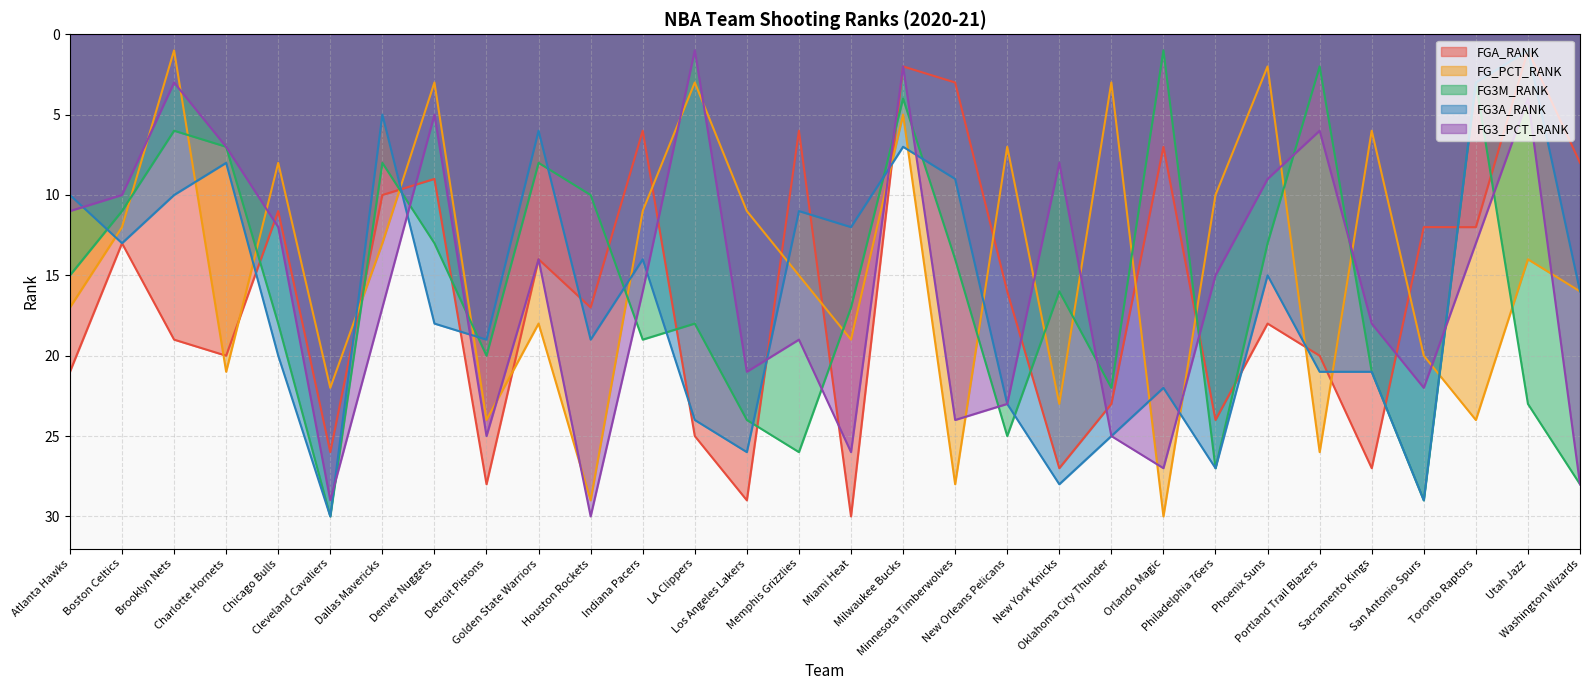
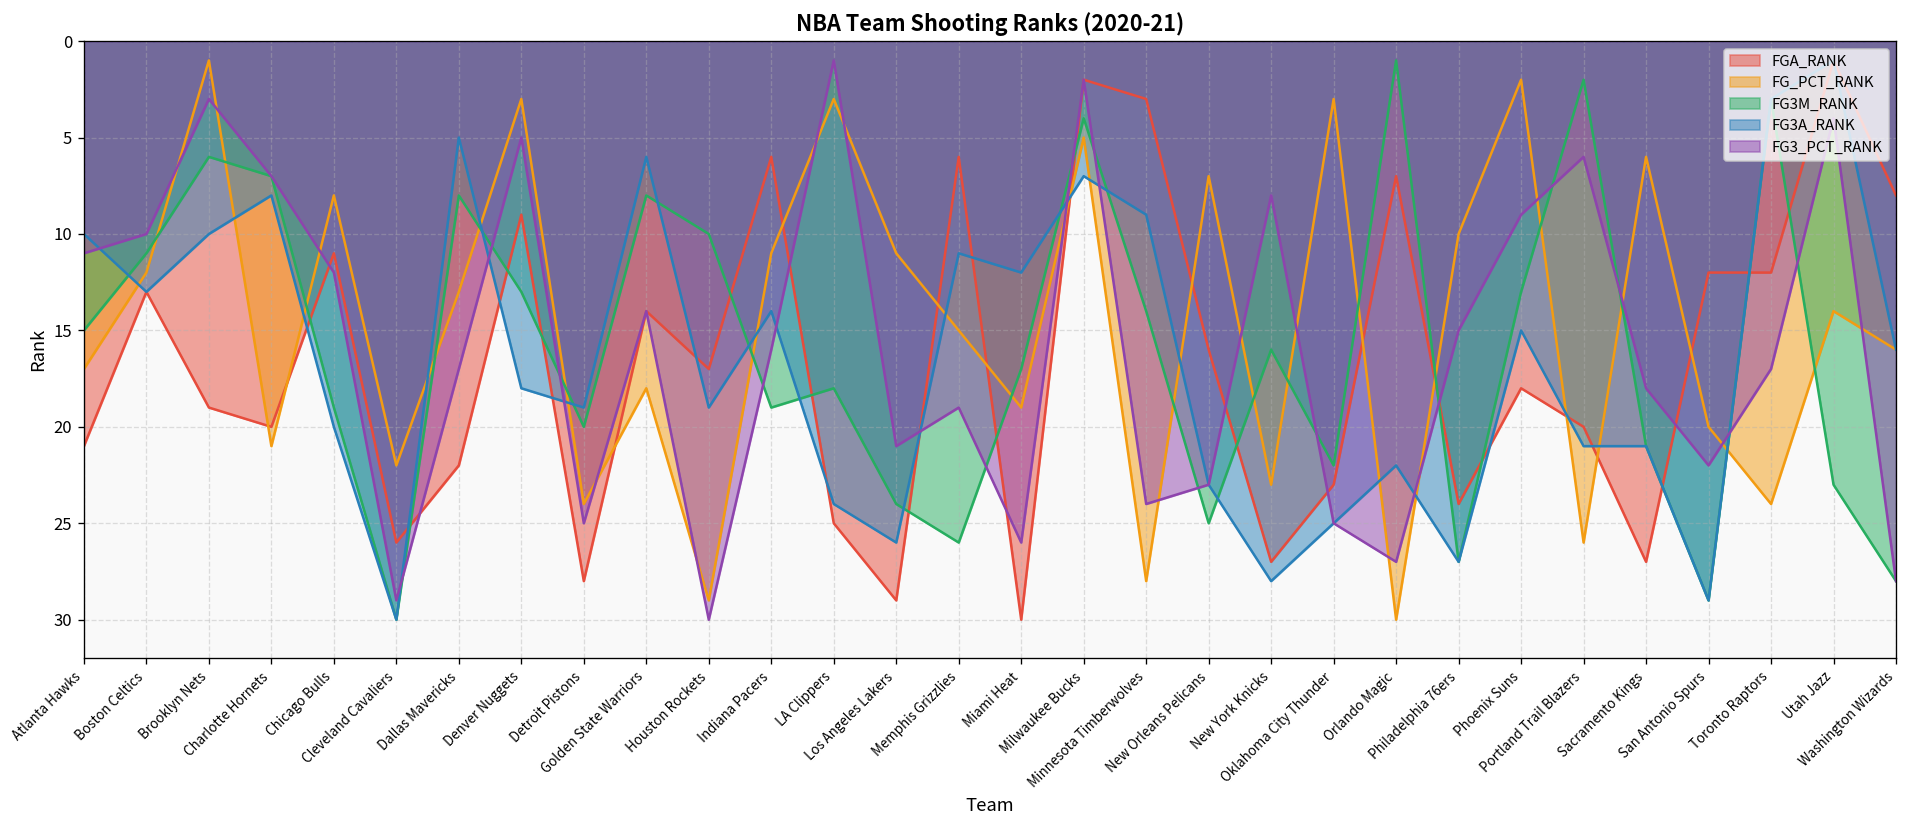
FG3M_RANK, Chicago Bulls: 18 -> 19
FGA_RANK, Dallas Mavericks: 10 -> 22
FG3_PCT_RANK, Toronto Raptors: 13 -> 17
